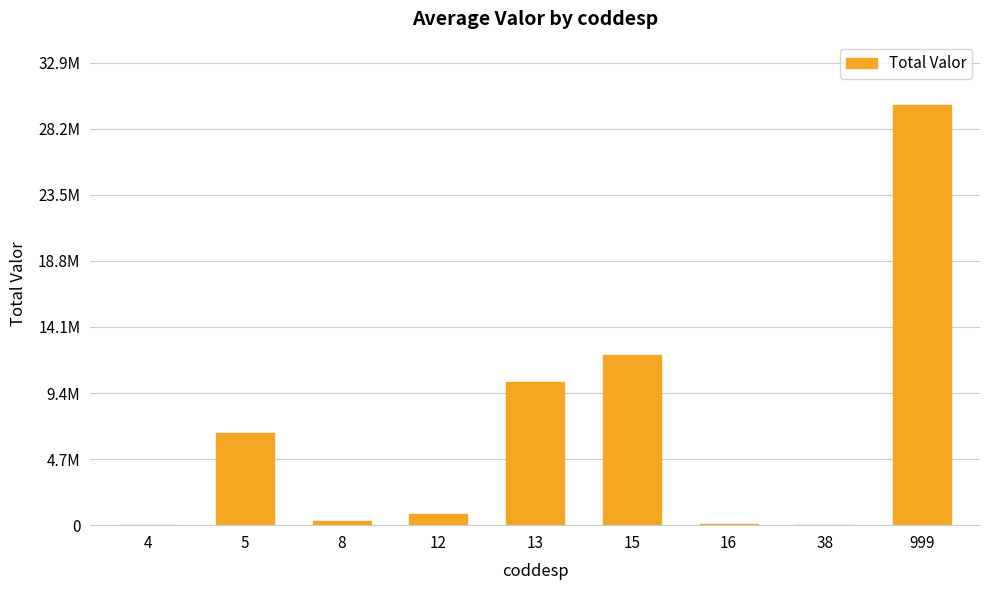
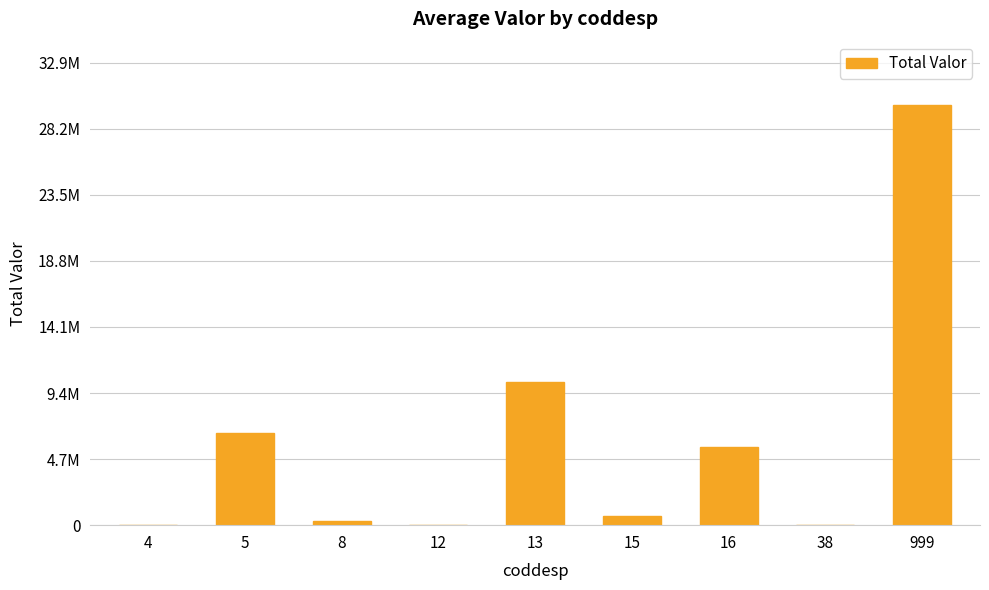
12: 800000 -> 0
15: 12100000 -> 600000
16: 100000 -> 5600000
